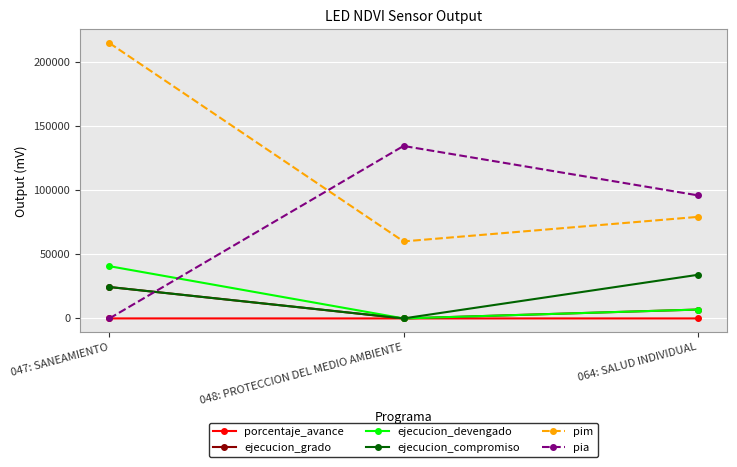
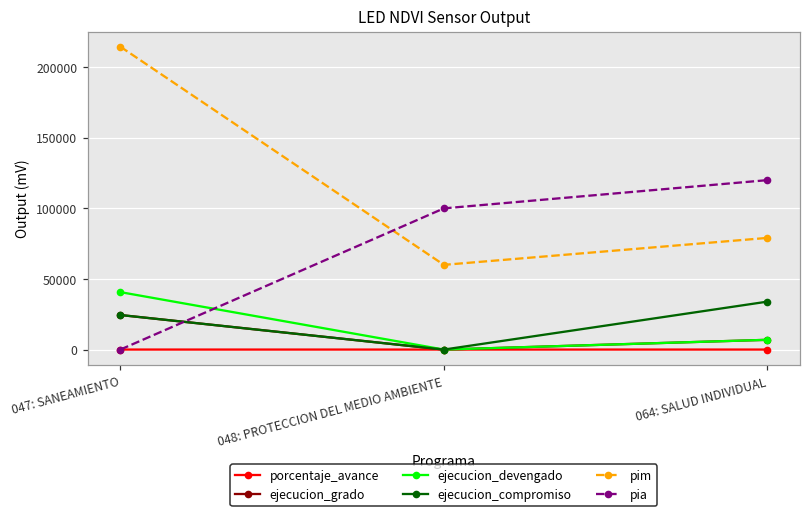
pia, 048: PROTECCION DEL MEDIO AMBIENTE: 134000 -> 100000
pia, 064: SALUD INDIVIDUAL: 96000 -> 120000
